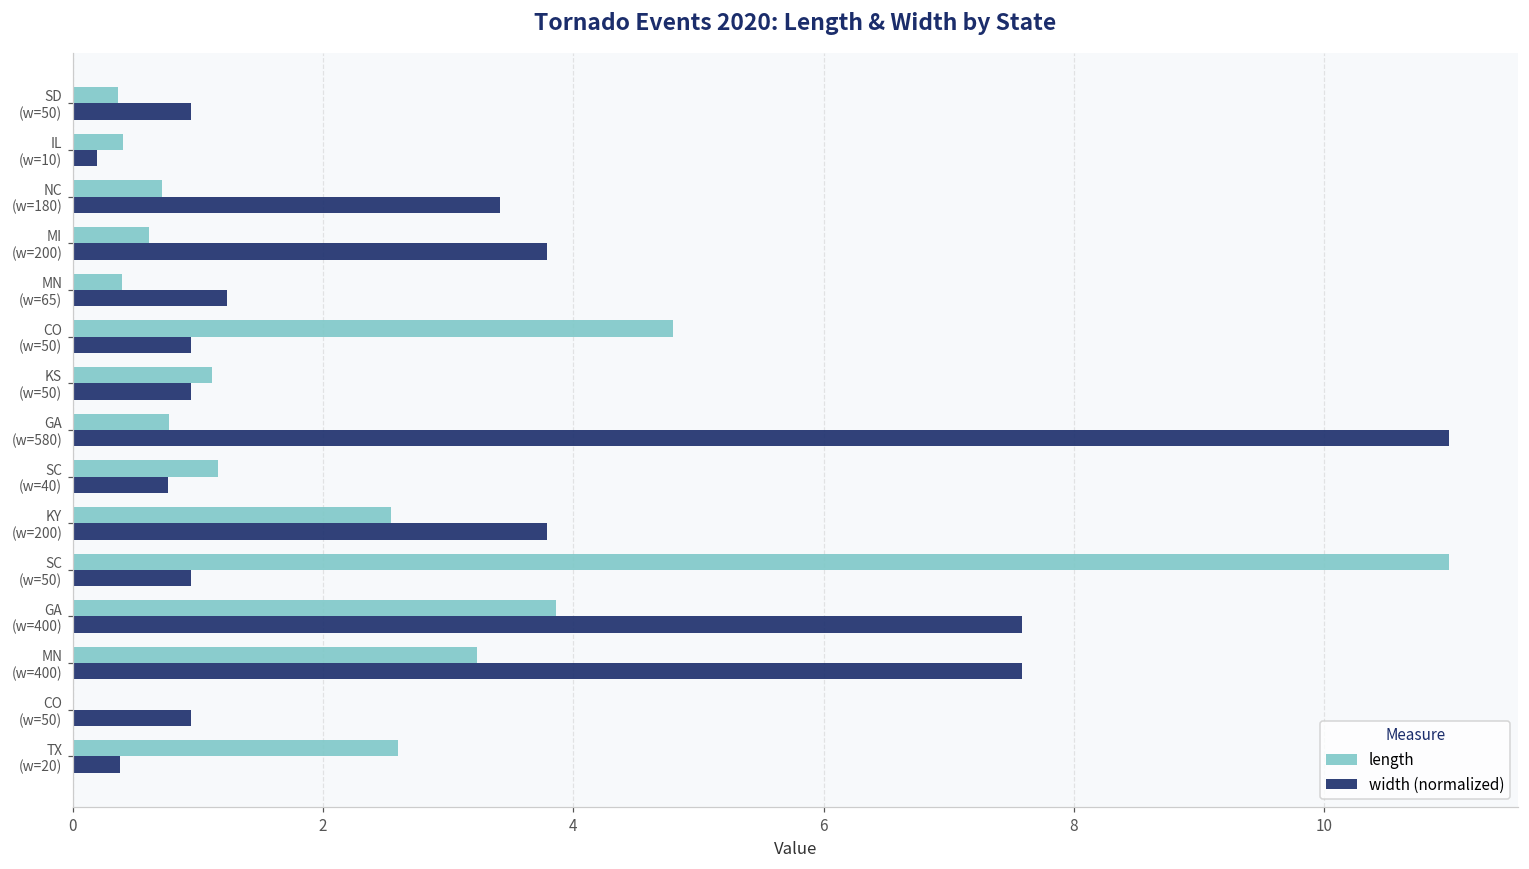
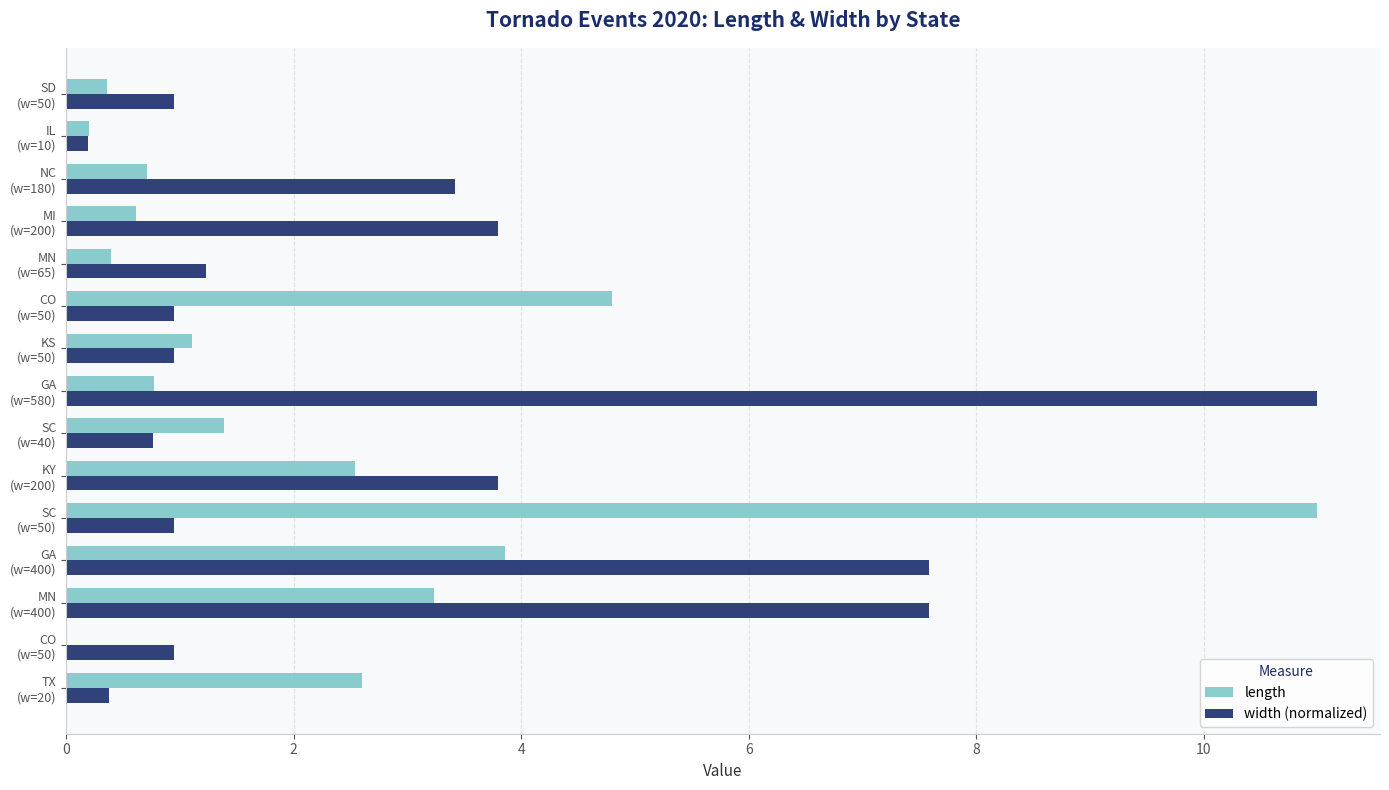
length, IL (w=10): 0.4 -> 0.2
length, SC (w=40): 1.16 -> 1.39
